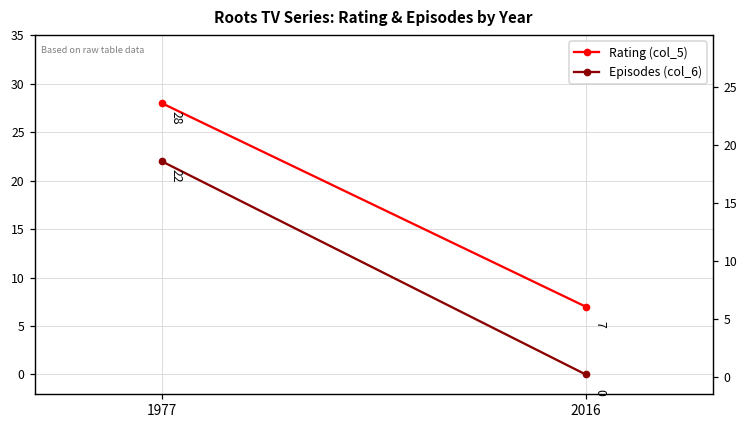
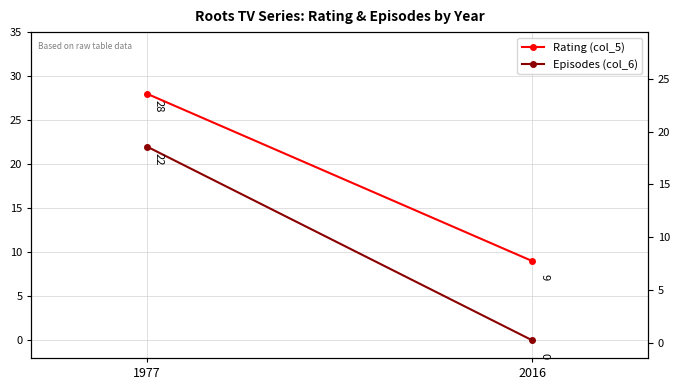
Rating (col_5), 2016: 7 -> 9
